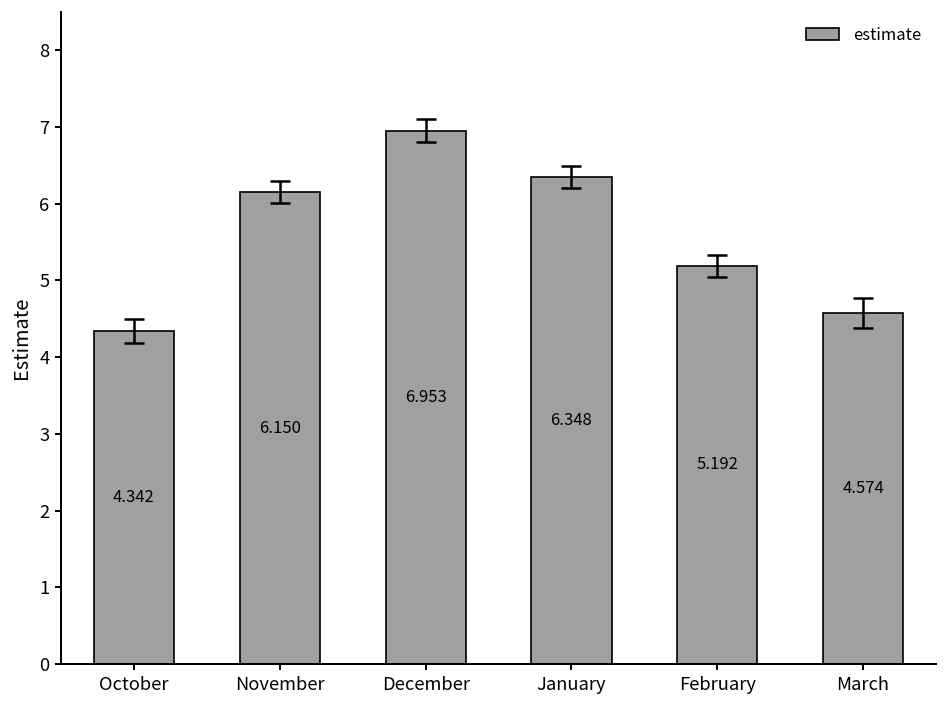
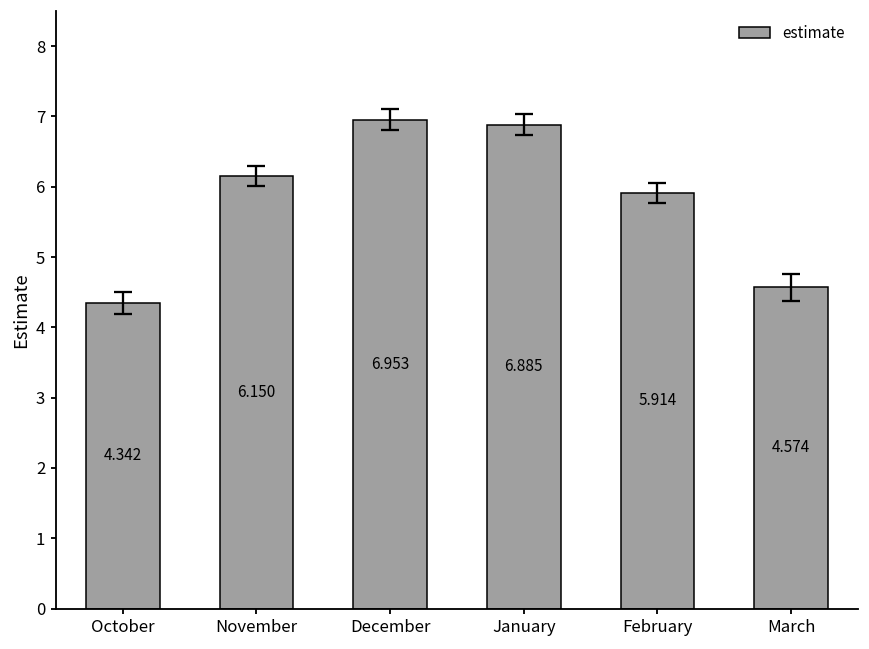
estimate, January: 6.348 -> 6.885
estimate, February: 5.192 -> 5.914
